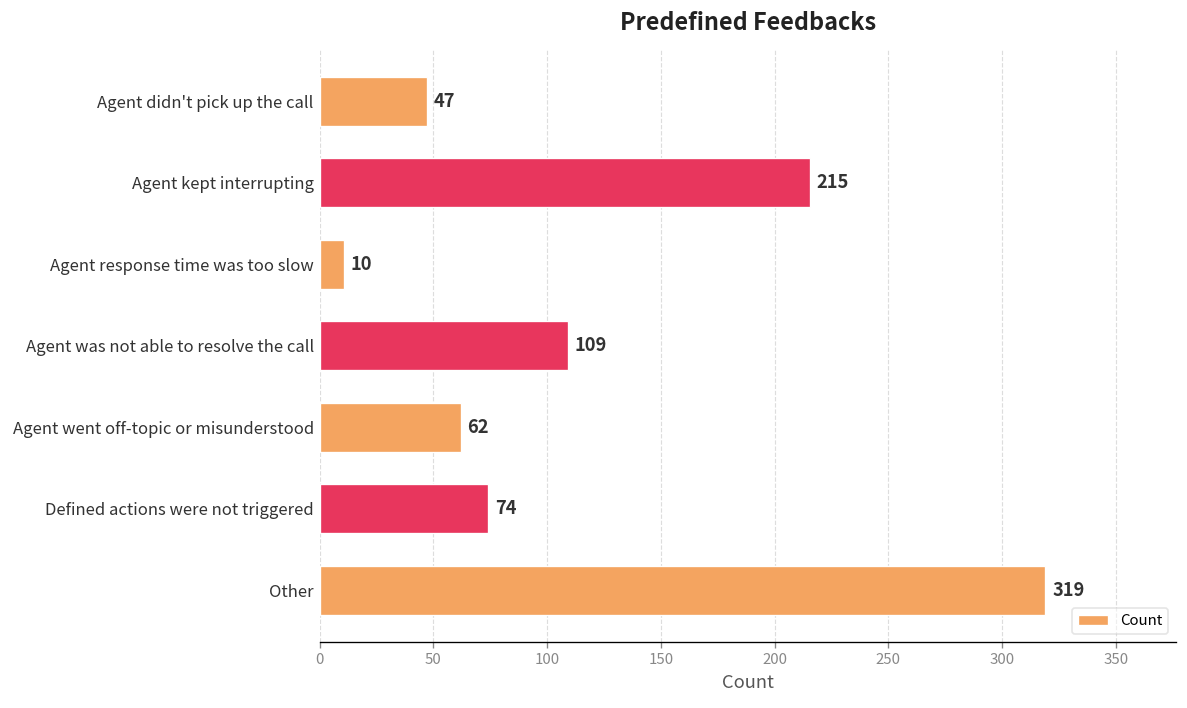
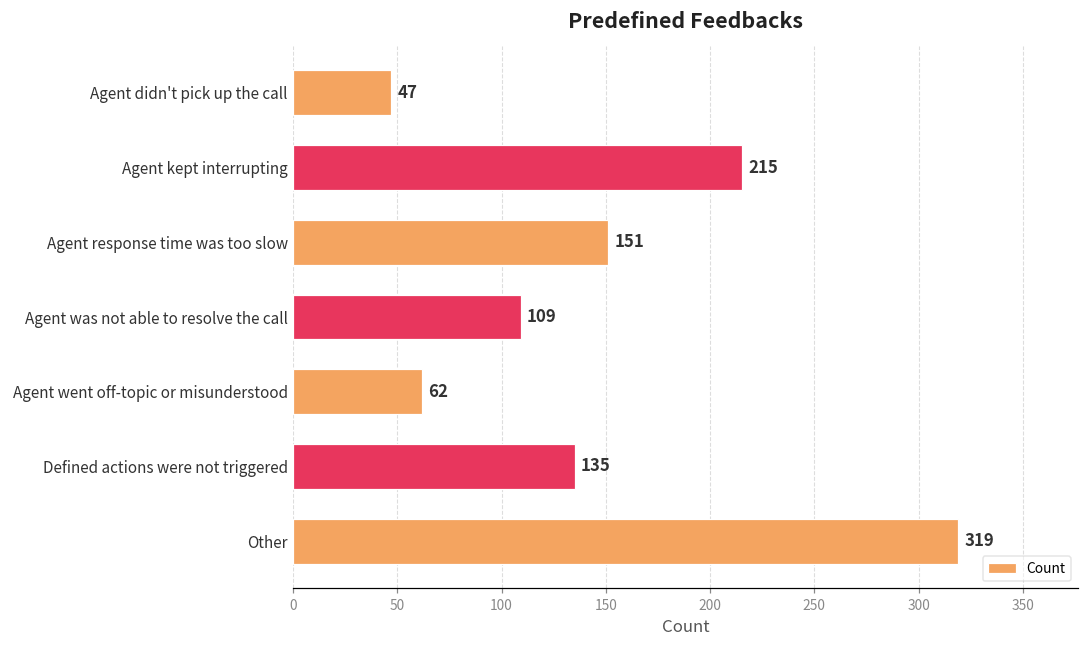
Agent response time was too slow: 10 -> 151
Defined actions were not triggered: 74 -> 135
